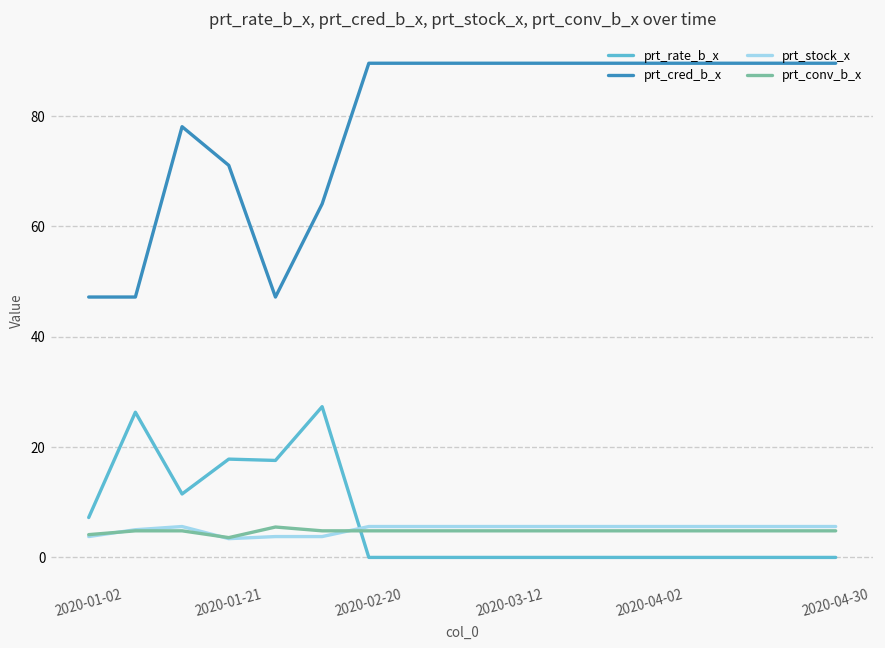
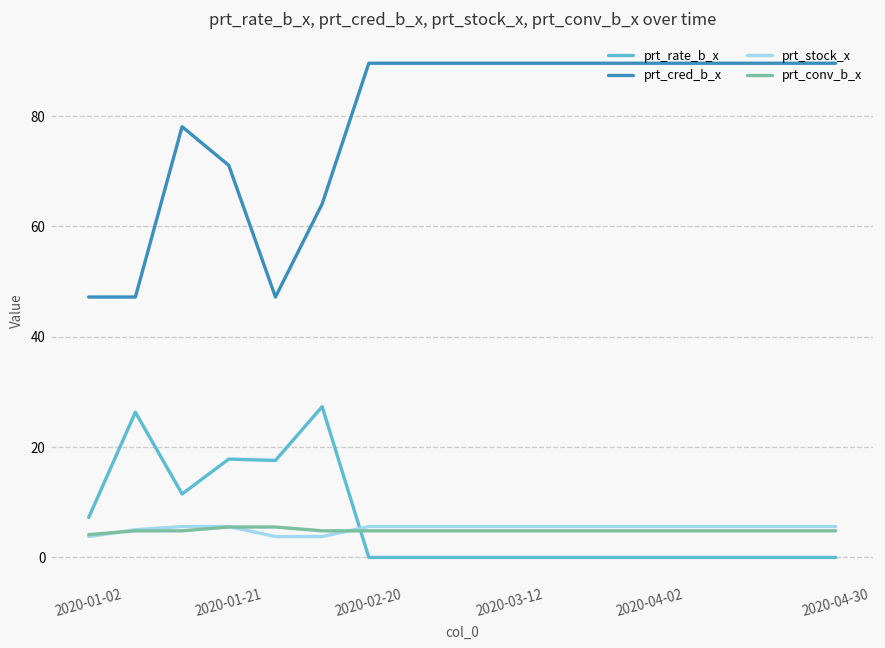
prt_stock_x, 2020-01-21: 3 -> 6
prt_conv_b_x, 2020-01-21: 4 -> 6
